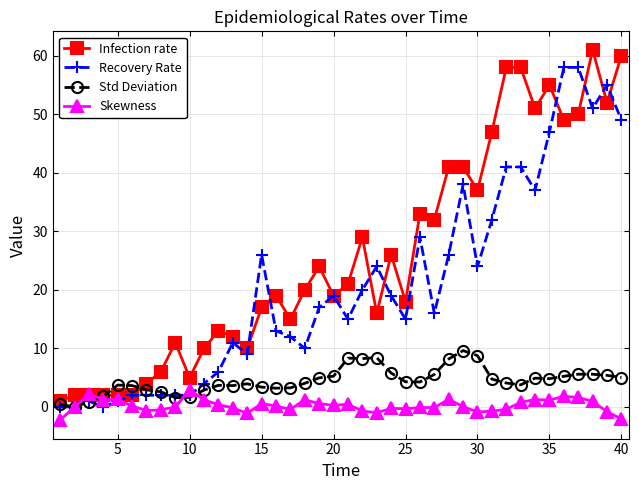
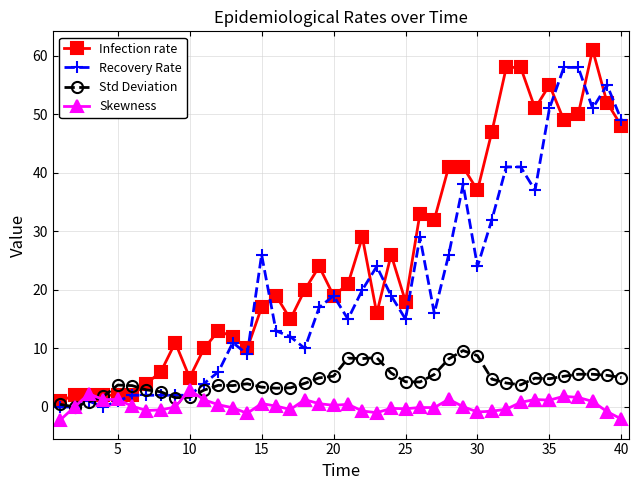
Recovery Rate, 35: 47 -> 51
Infection rate, 40: 60 -> 48
